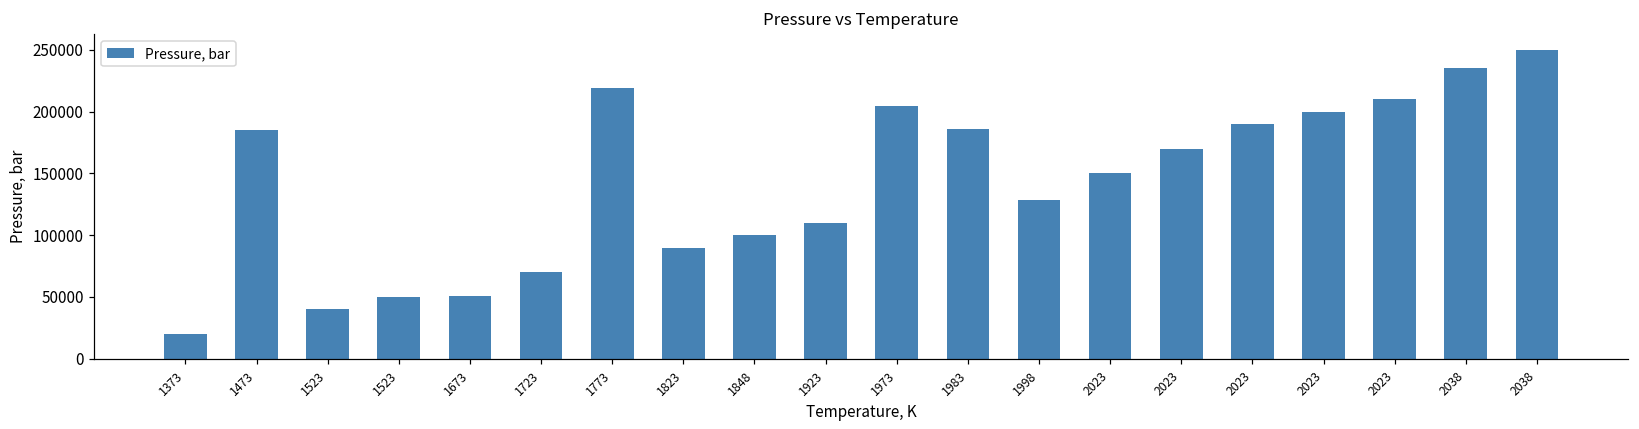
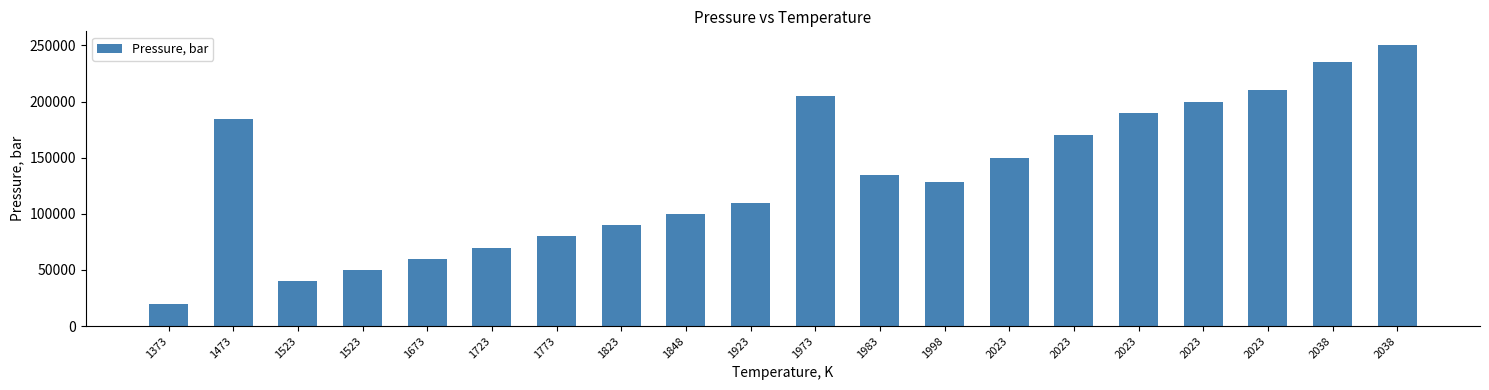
1673: 51000 -> 60000
1773: 219000 -> 80000
1983: 186000 -> 135000
